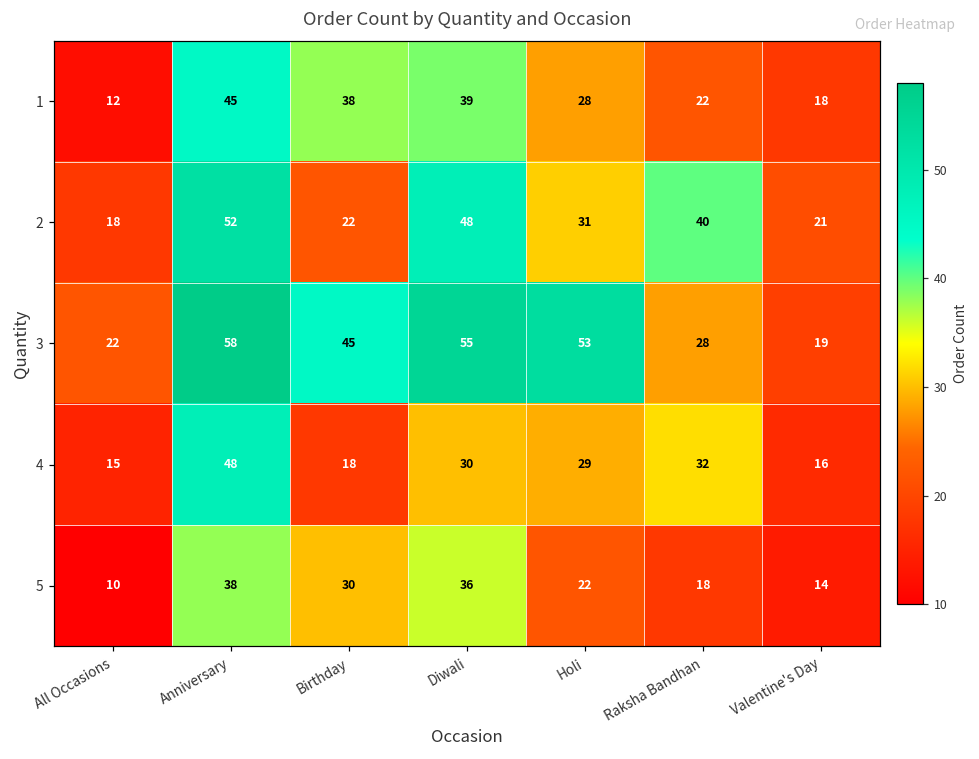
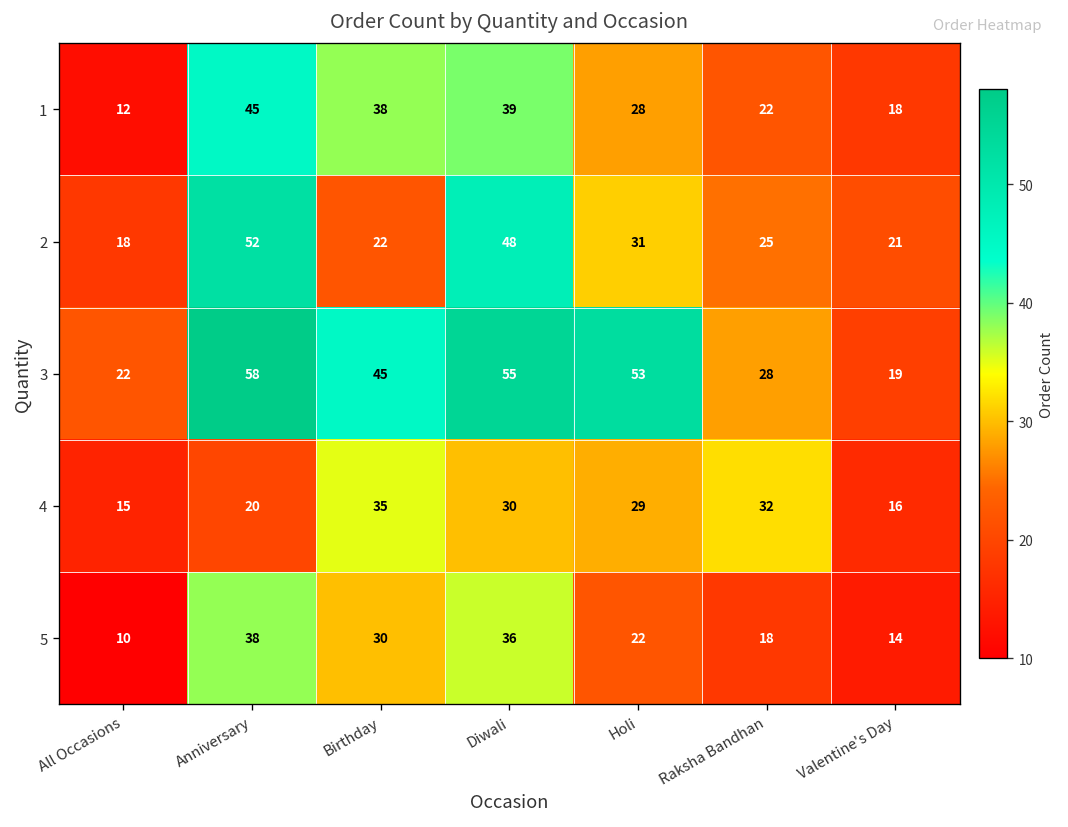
2, Raksha Bandhan: 40 -> 25
4, Anniversary: 48 -> 20
4, Birthday: 18 -> 35
